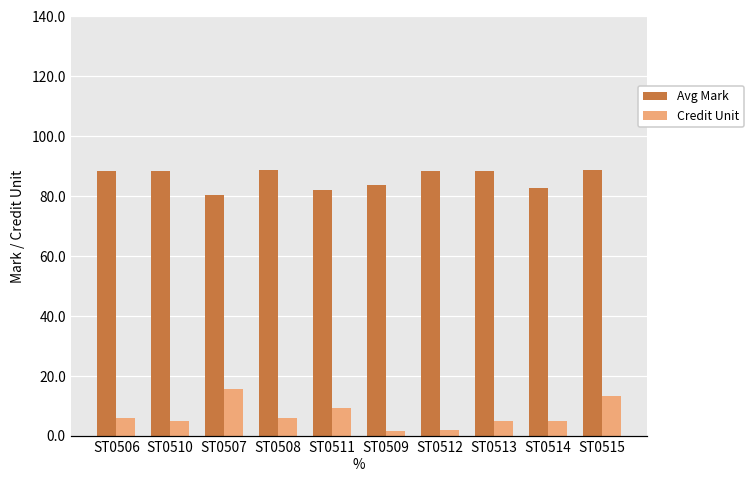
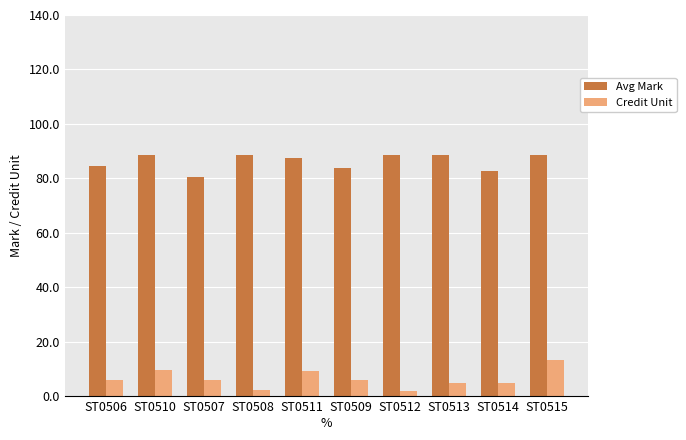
Avg Mark, ST0506: 88 -> 85
Credit Unit, ST0510: 5 -> 10
Credit Unit, ST0507: 16 -> 6
Credit Unit, ST0508: 6 -> 2
Avg Mark, ST0511: 82 -> 88
Credit Unit, ST0509: 2 -> 6
